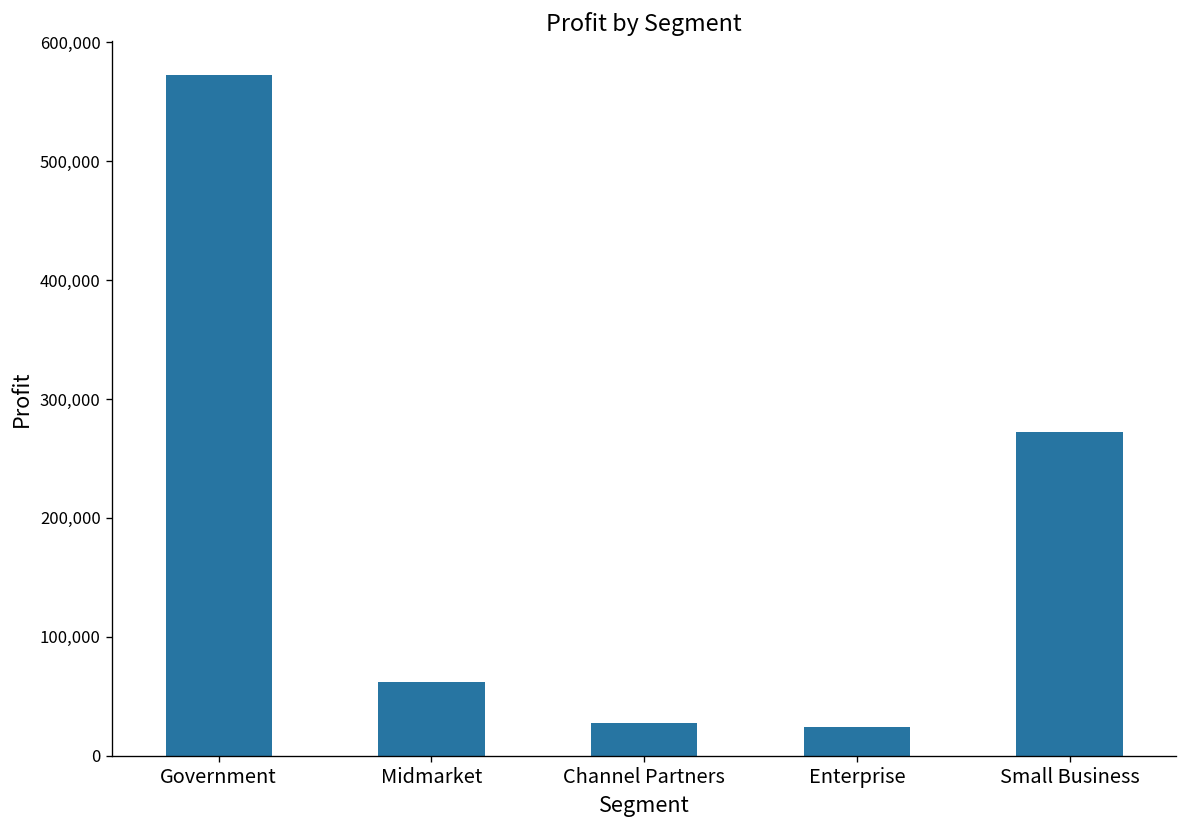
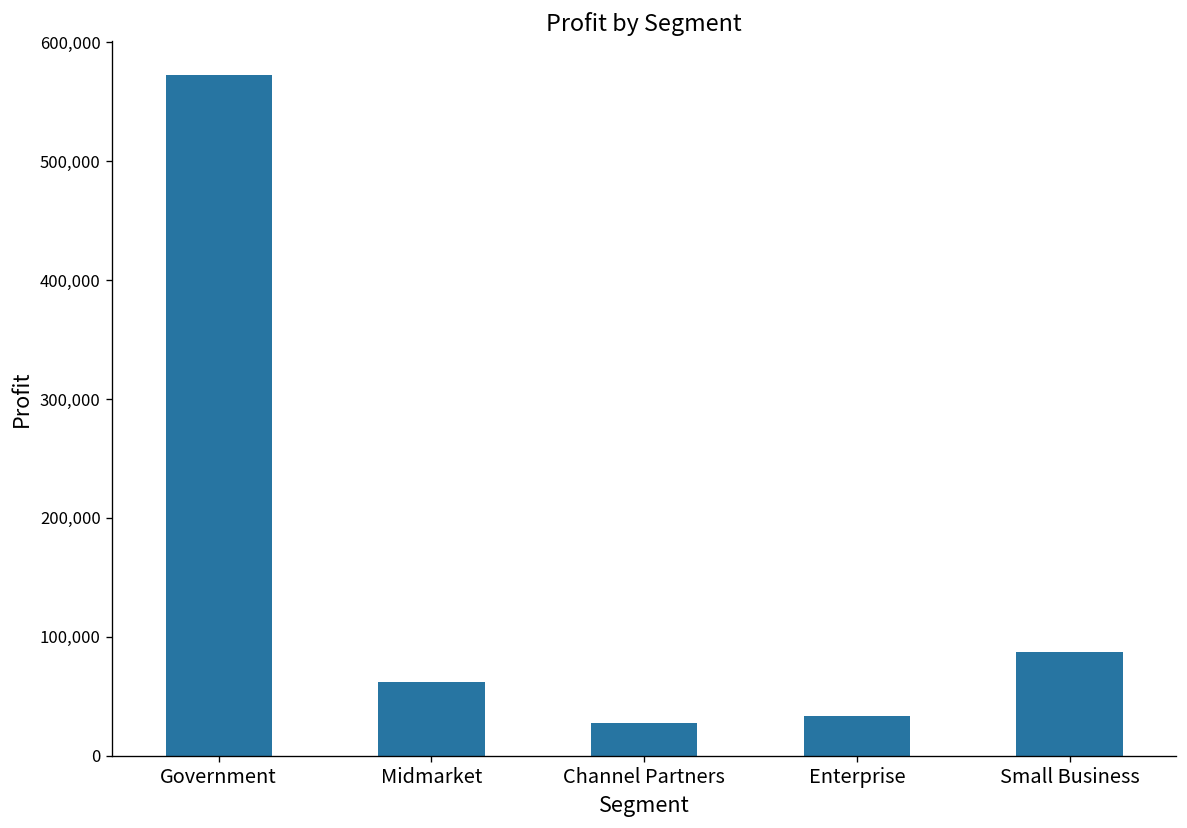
Enterprise: 20,000 -> 30,000
Small Business: 270,000 -> 90,000
